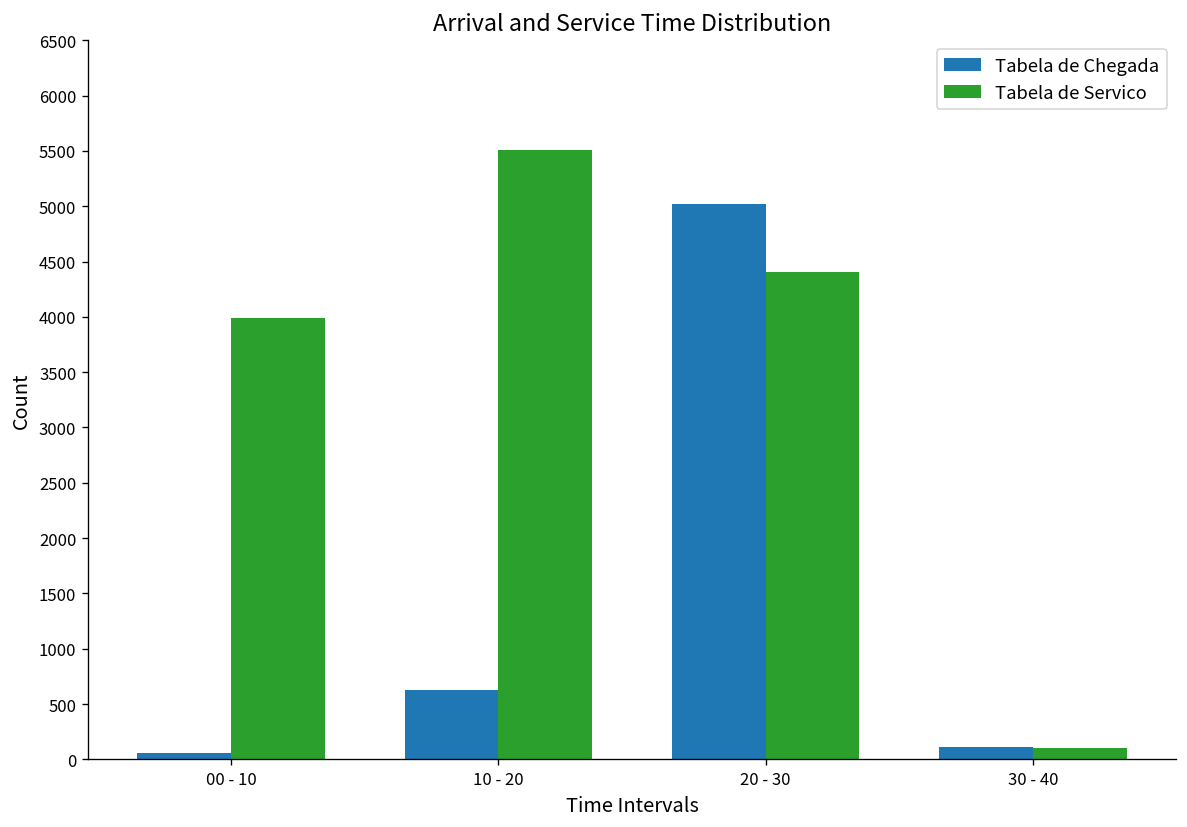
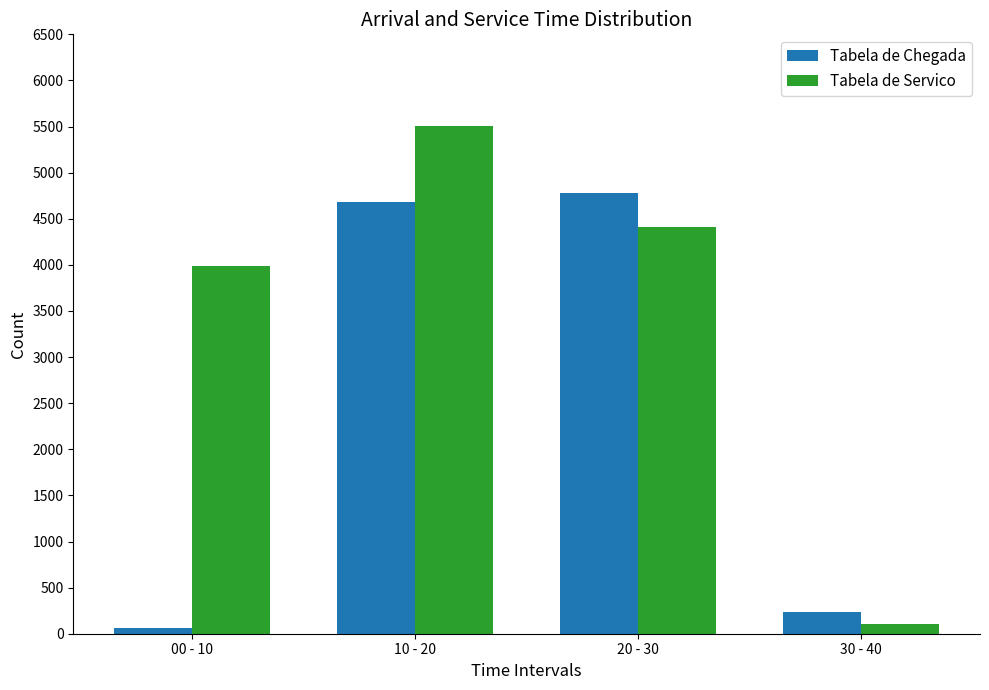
Tabela de Chegada, 10 - 20: 600 -> 4700
Tabela de Chegada, 20 - 30: 5000 -> 4800
Tabela de Chegada, 30 - 40: 100 -> 200
